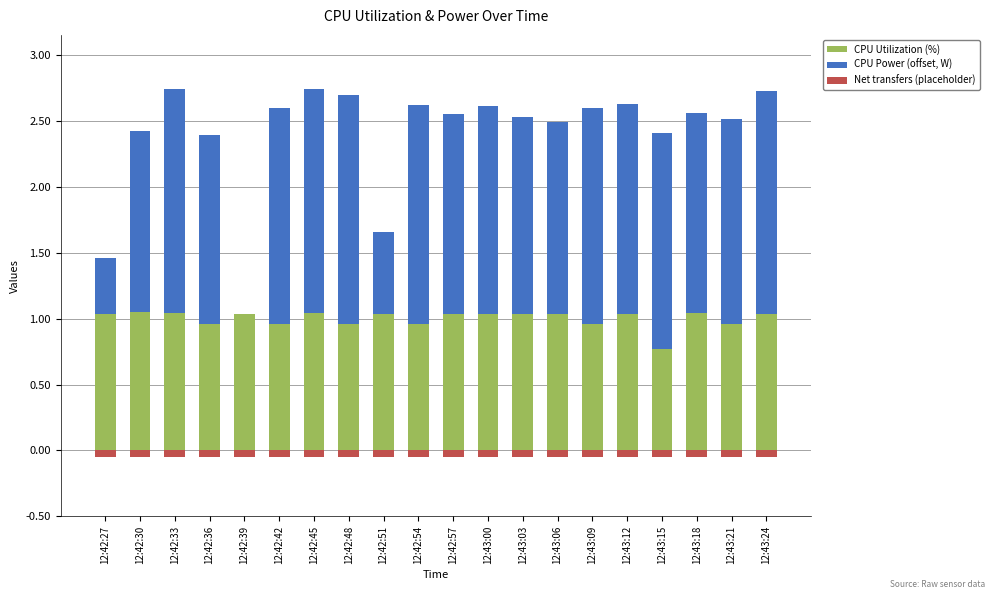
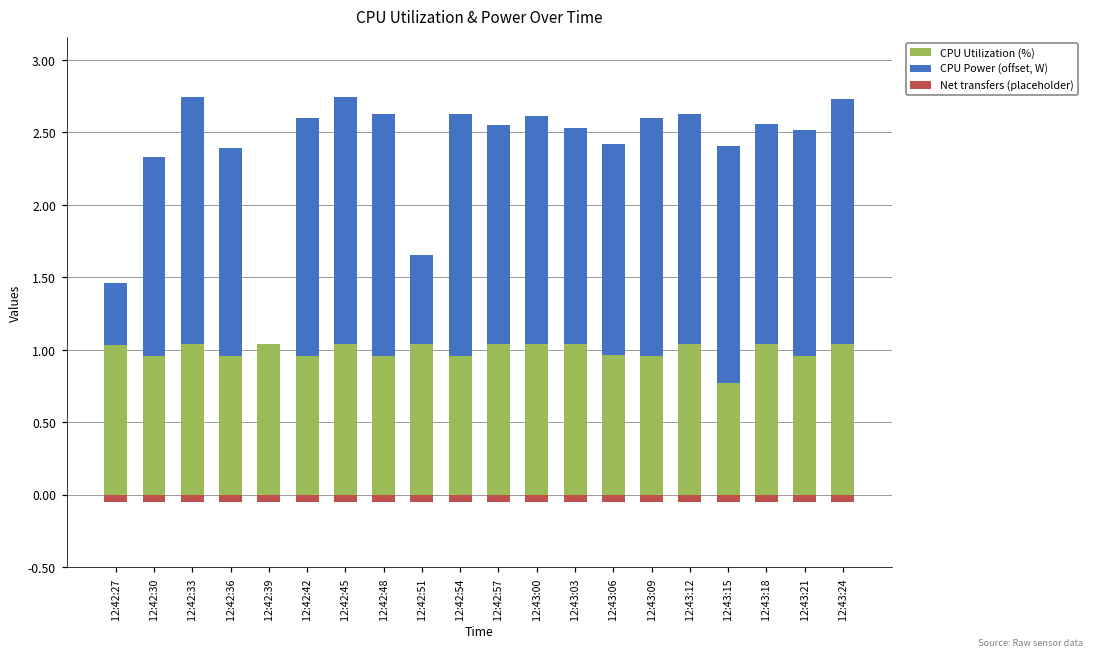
CPU Utilization (%), 12:42:30: 1.05 -> 0.96
CPU Power (offset, W), 12:42:48: 1.74 -> 1.67
CPU Utilization (%), 12:43:06: 1.04 -> 0.97
